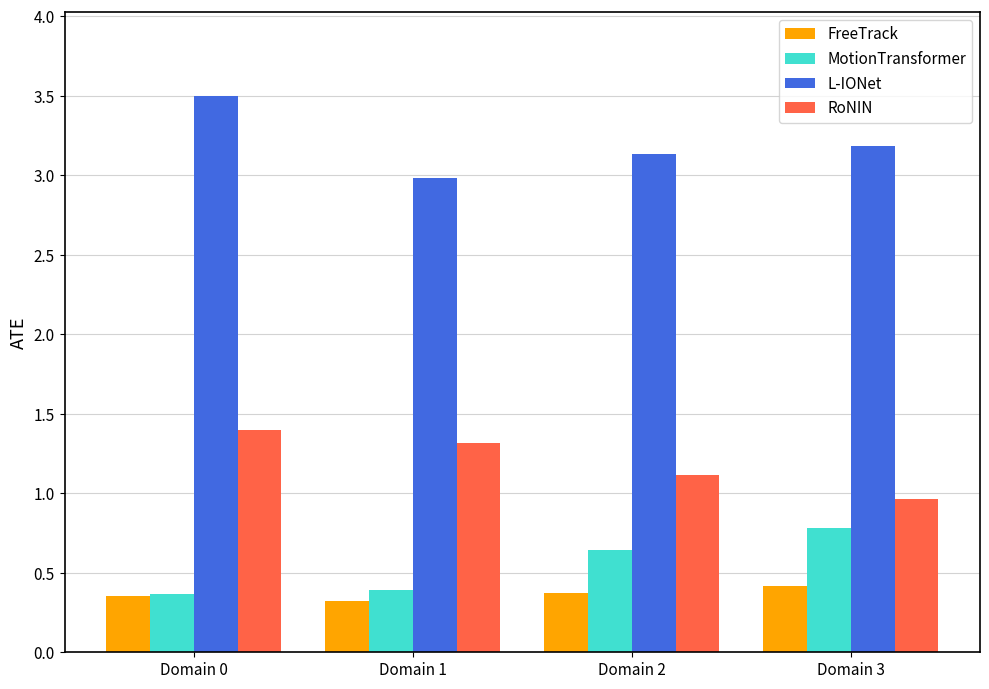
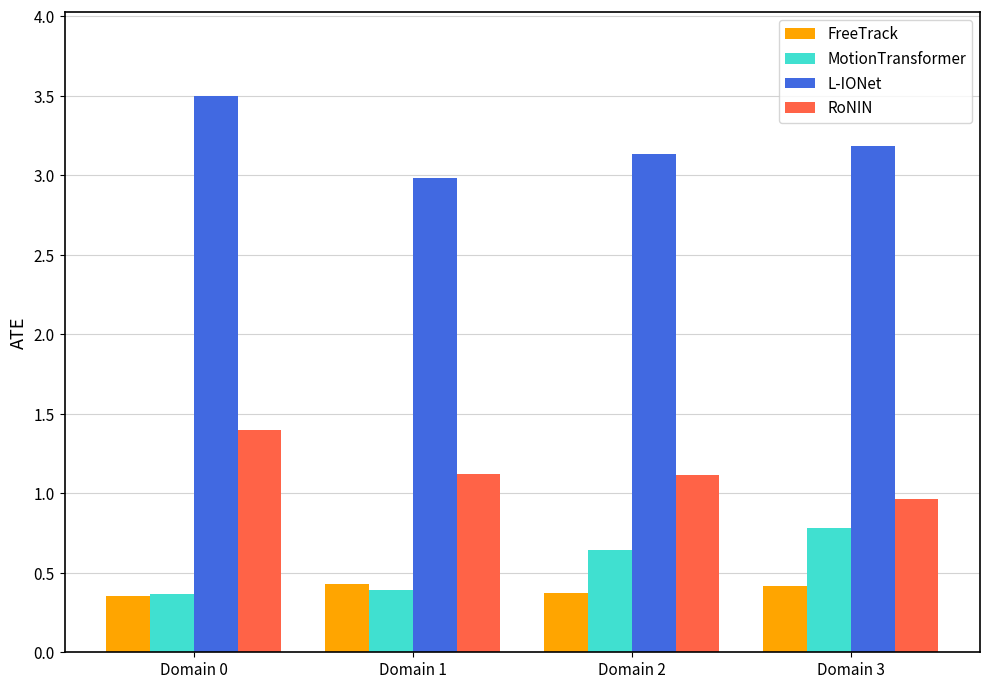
FreeTrack, Domain 1: 0.32 -> 0.43
RoNIN, Domain 1: 1.32 -> 1.12
